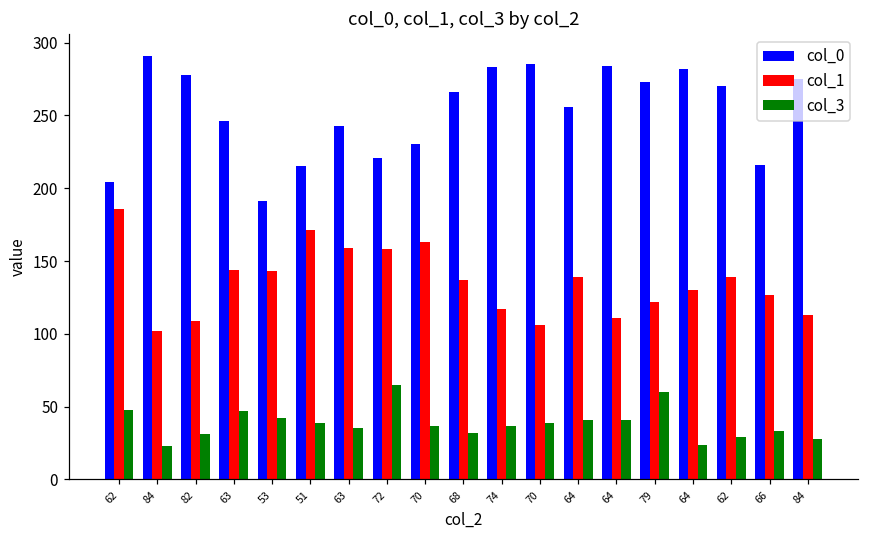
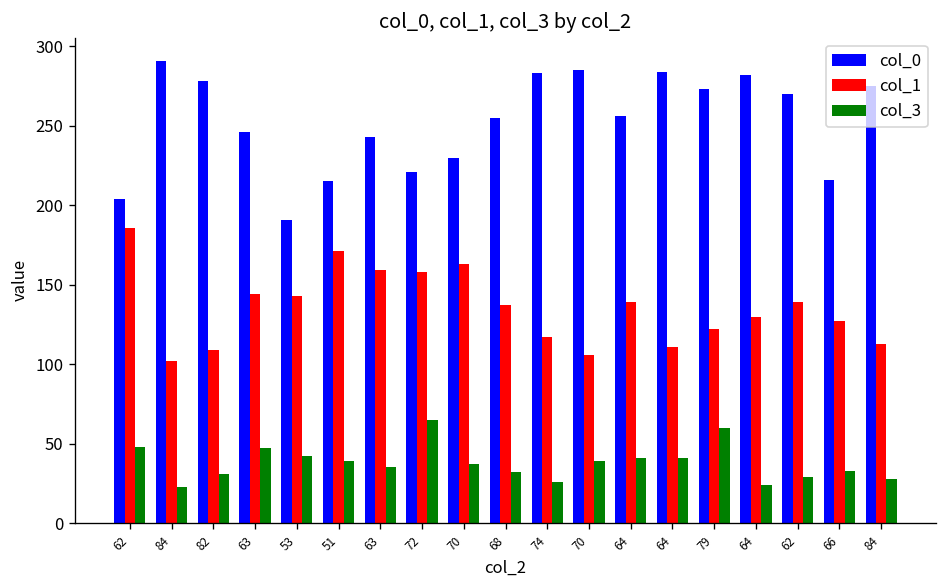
col_0, 68: 266 -> 255
col_3, 74: 37 -> 26
